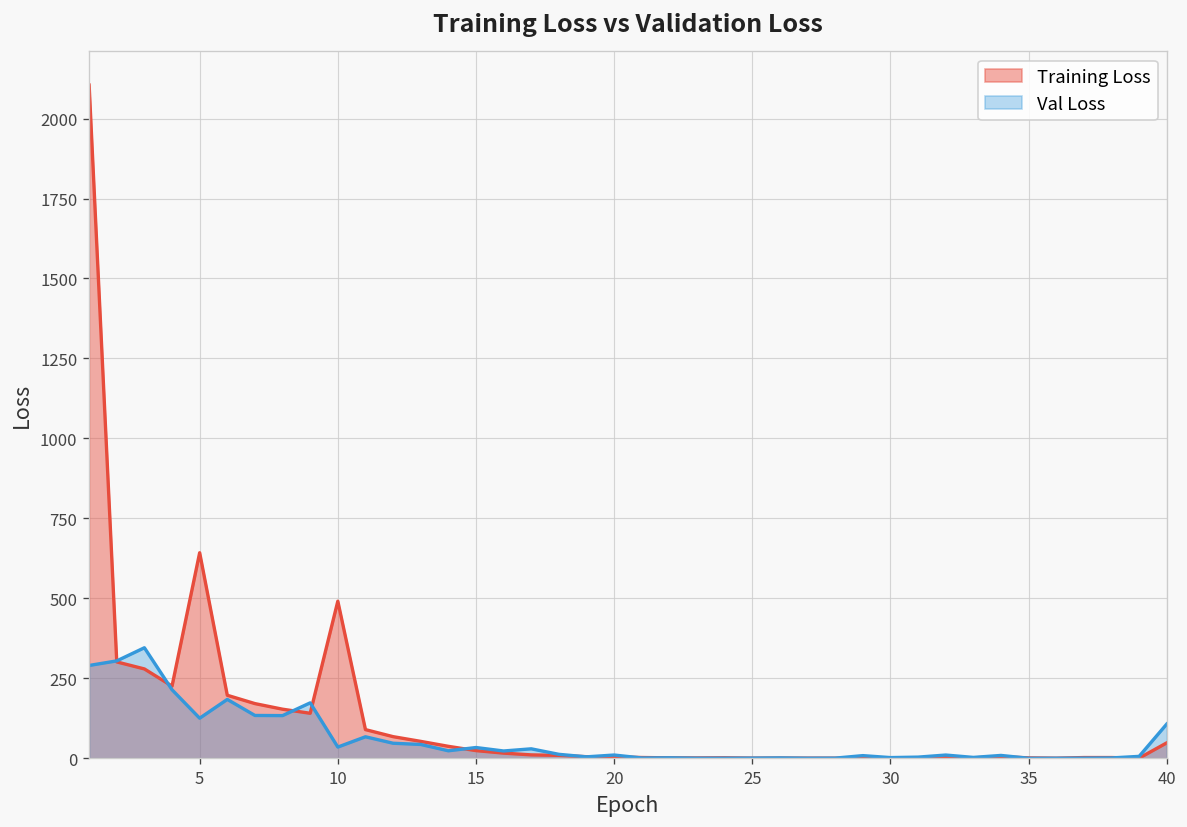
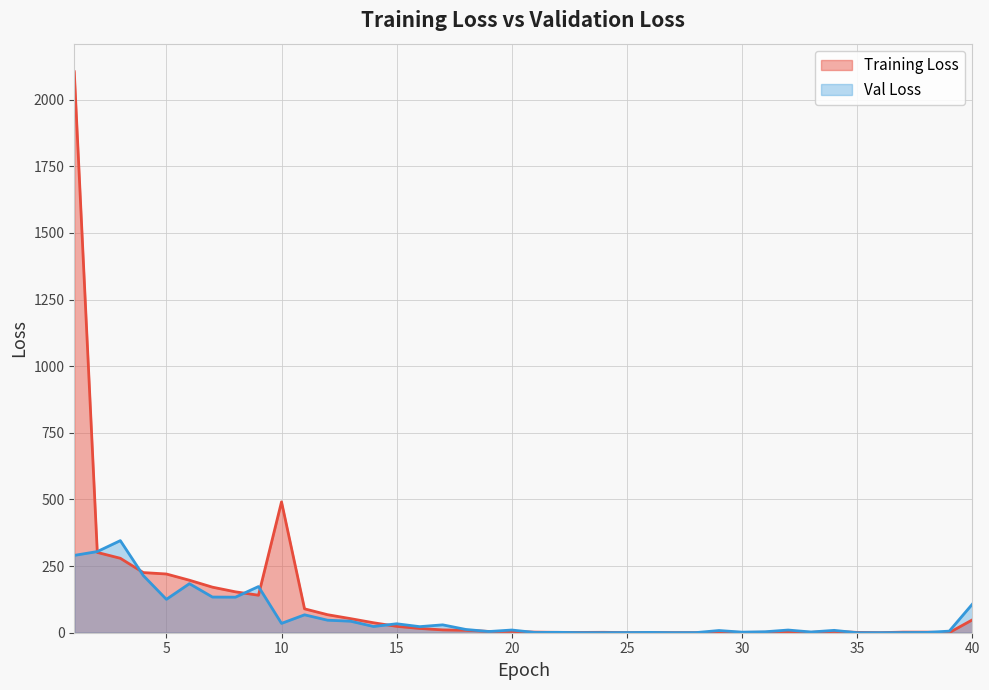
Training Loss, 5: 640 -> 220
